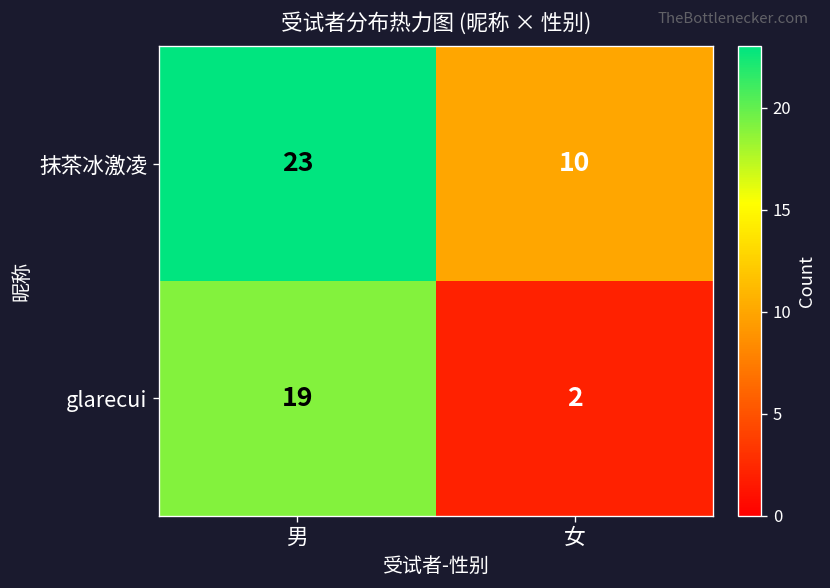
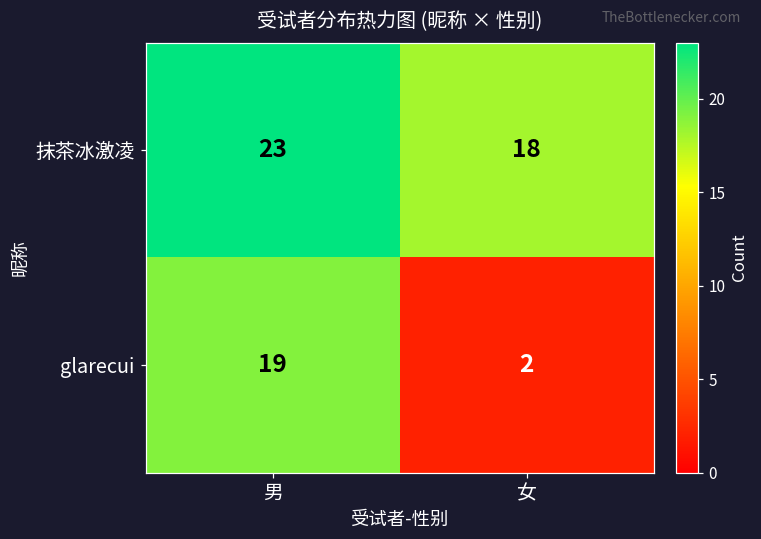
抹茶冰激凌, 女: 10 -> 18
